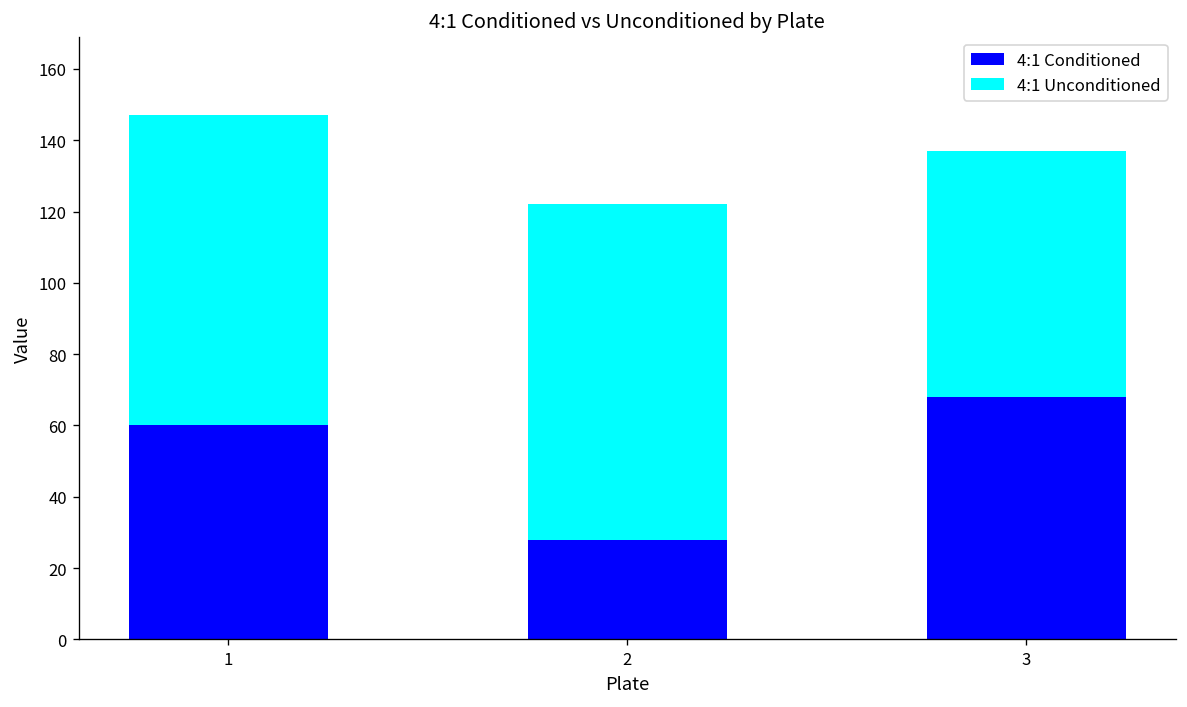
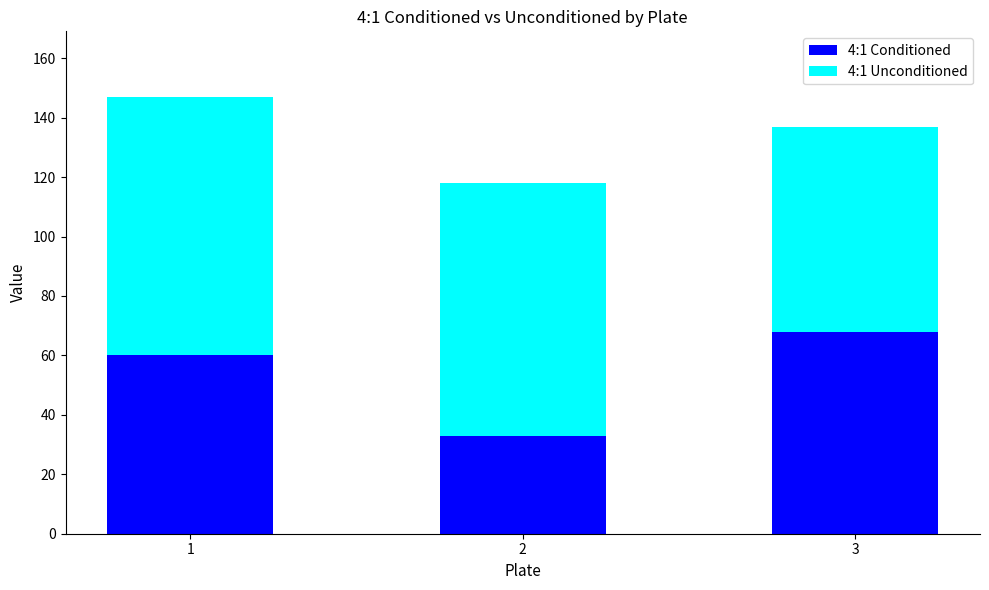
4:1 Conditioned, 2: 28 -> 33
4:1 Unconditioned, 2: 94 -> 85
